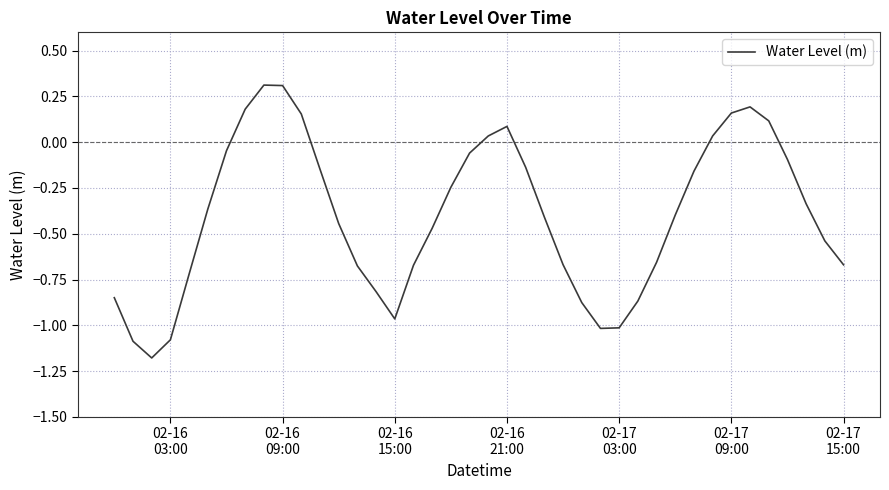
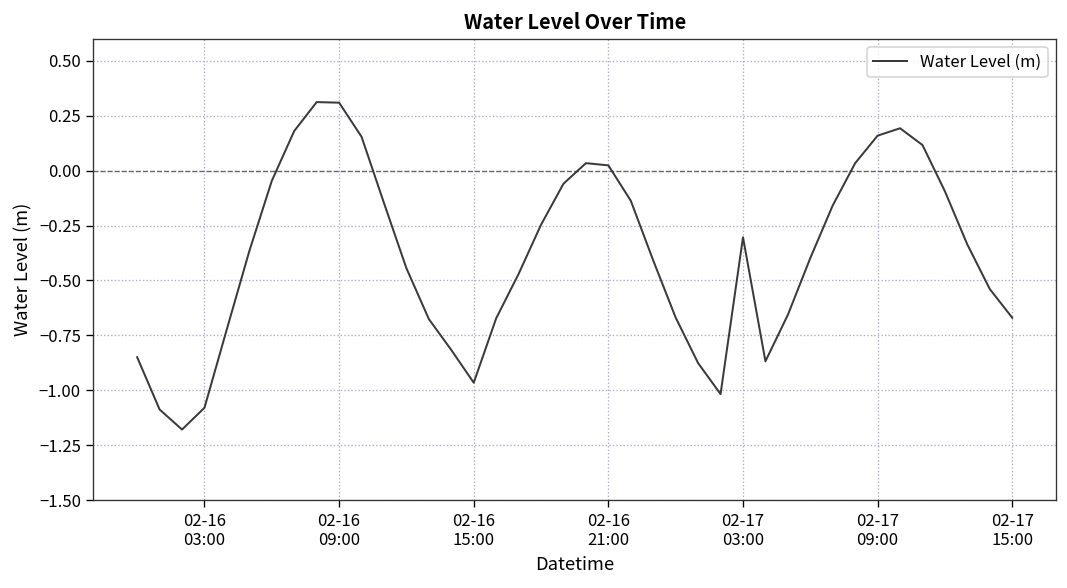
02-16 21:00: 0.09 -> 0.02
02-17 03:00: -1.01 -> -0.30
